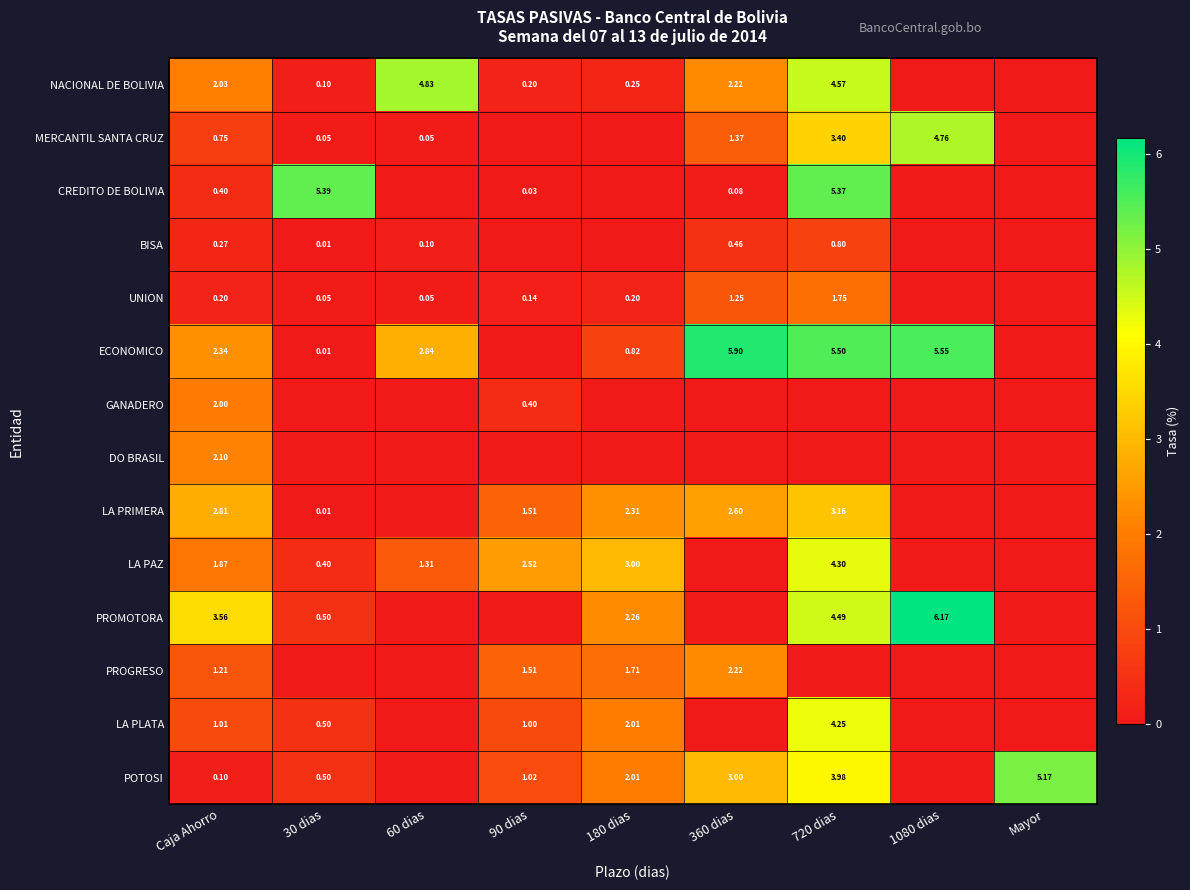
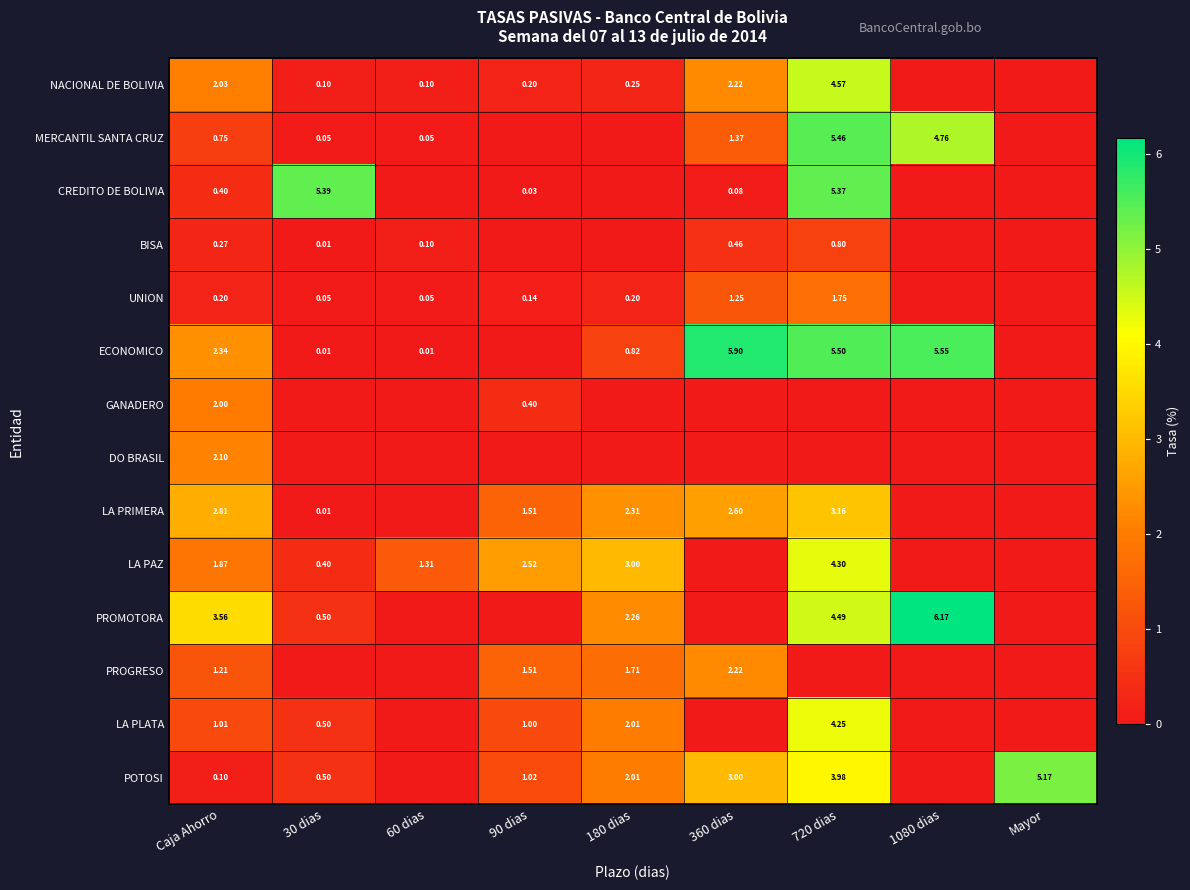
NACIONAL DE BOLIVIA, 60 dias: 4.83 -> 0.10
MERCANTIL SANTA CRUZ, 720 dias: 3.40 -> 5.46
ECONOMICO, 60 dias: 2.84 -> 0.01
